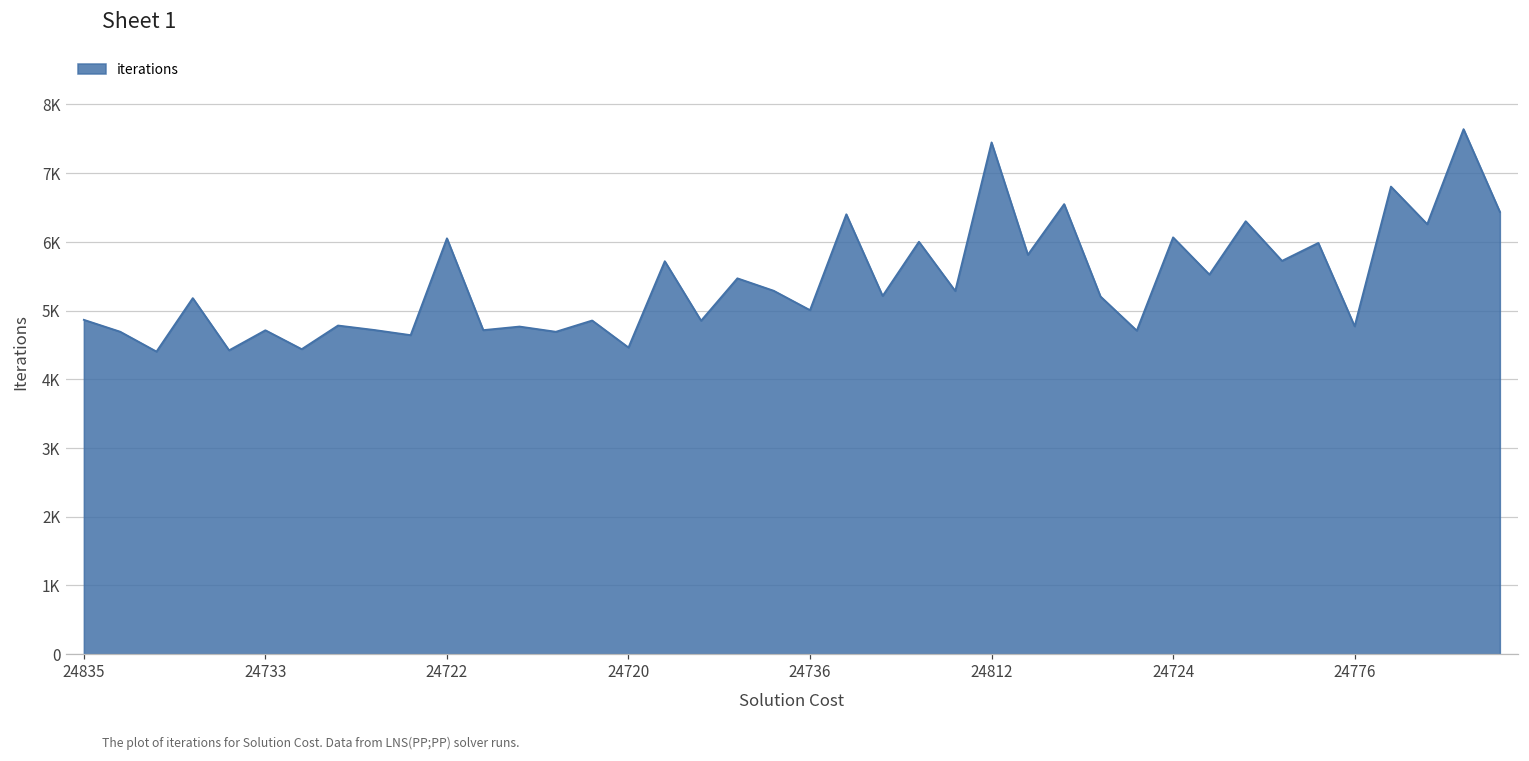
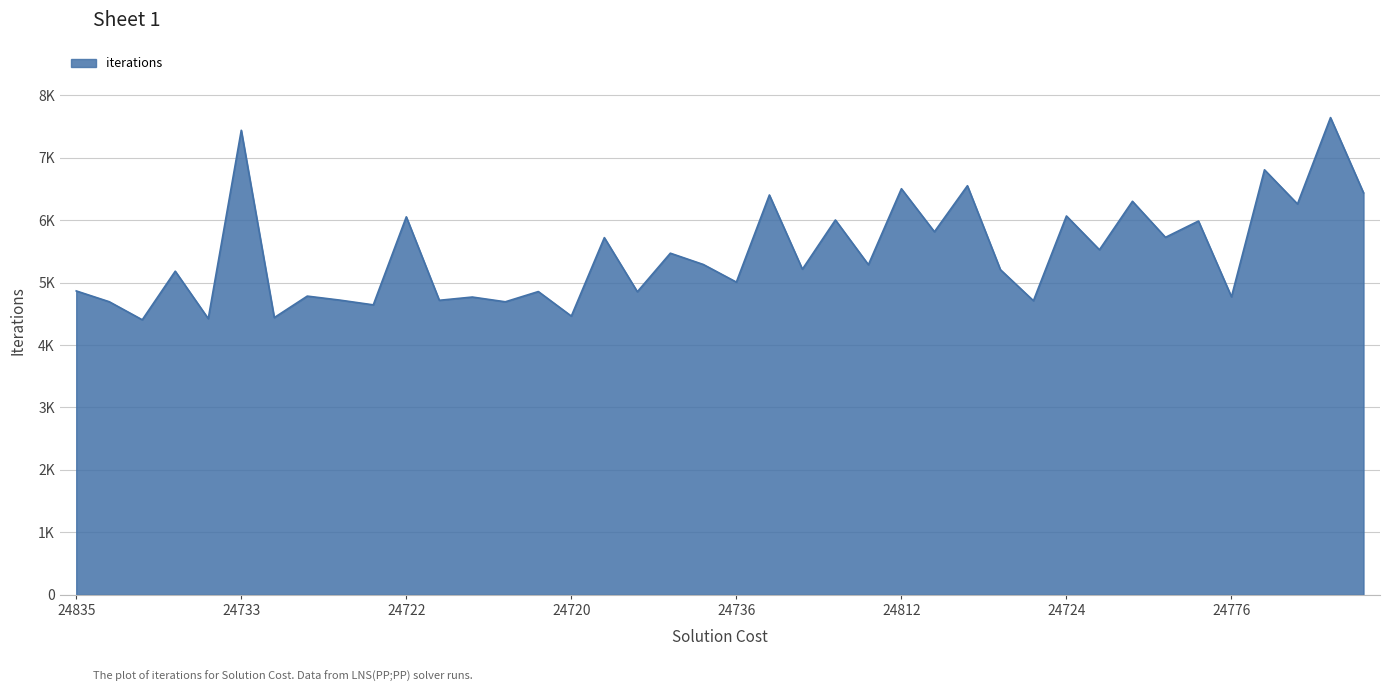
24733: 4700 -> 7400
24812: 7400 -> 6500
